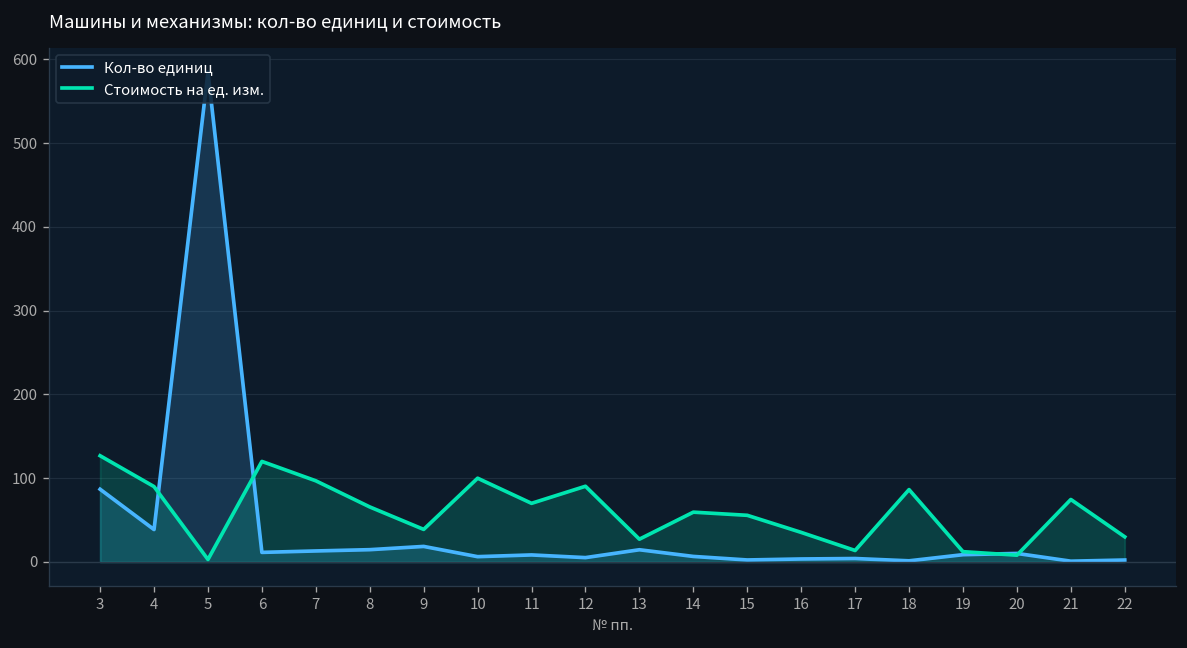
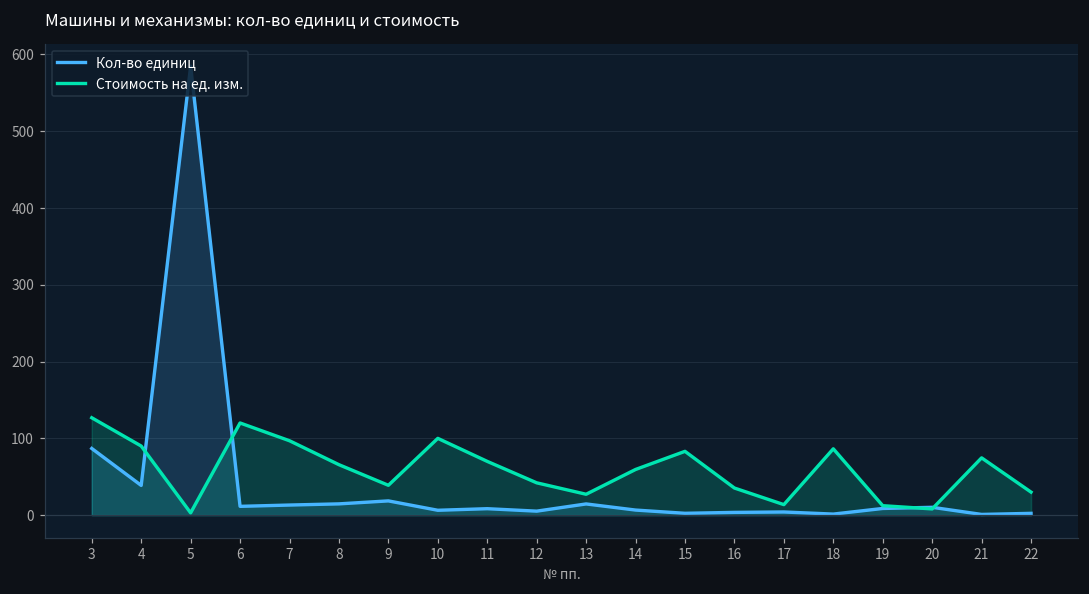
Стоимость на ед. изм., 12: 90 -> 40
Стоимость на ед. изм., 15: 60 -> 80
